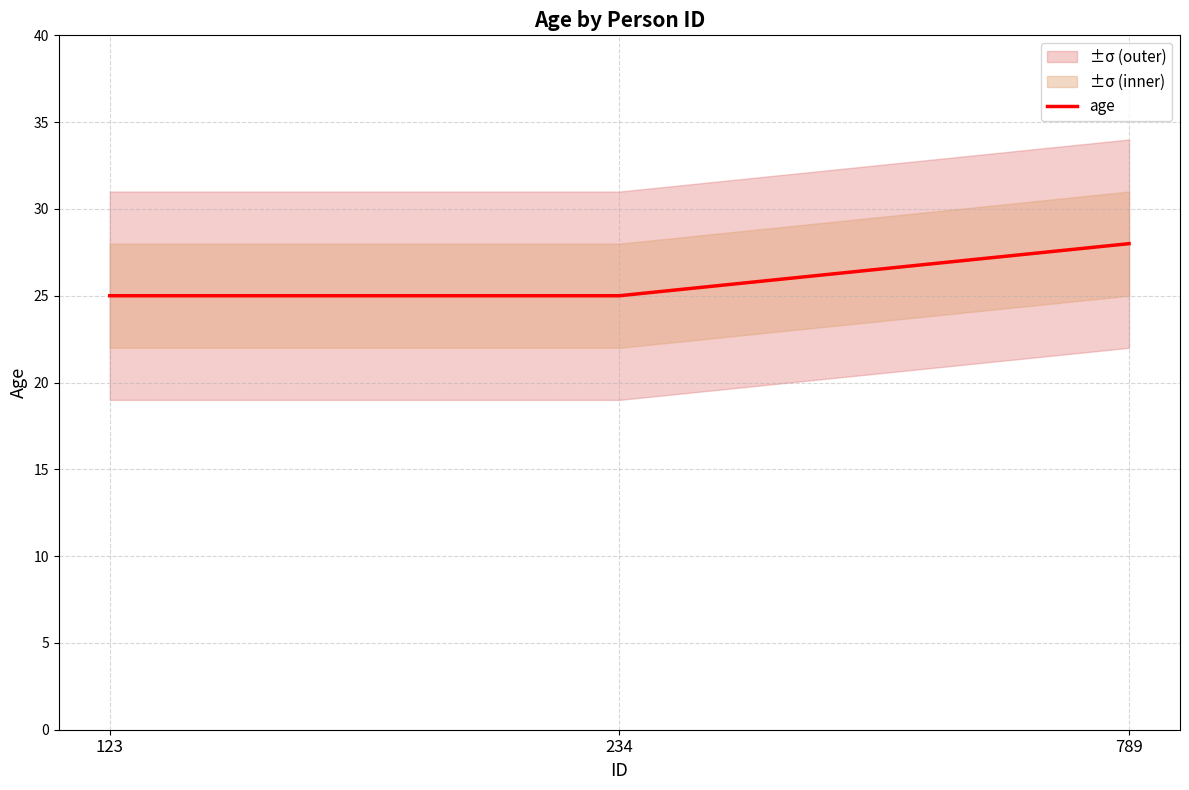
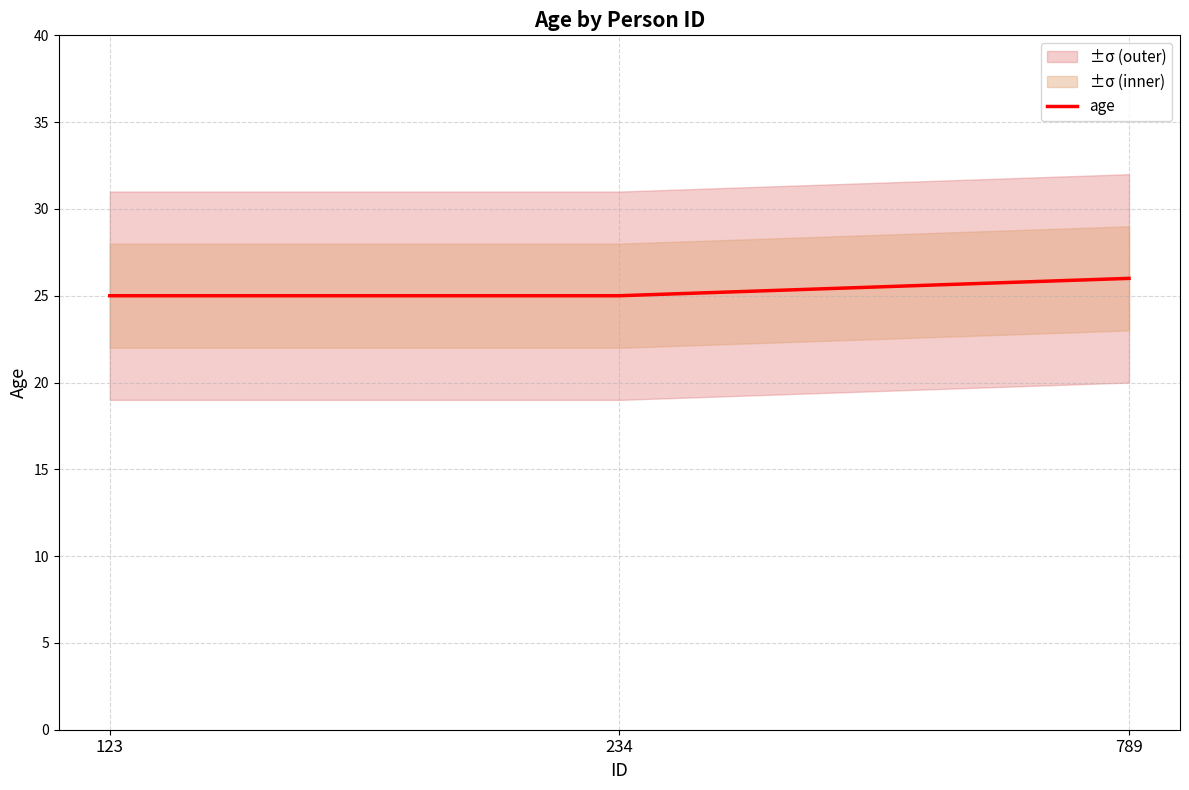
age, 789: 28 -> 26
